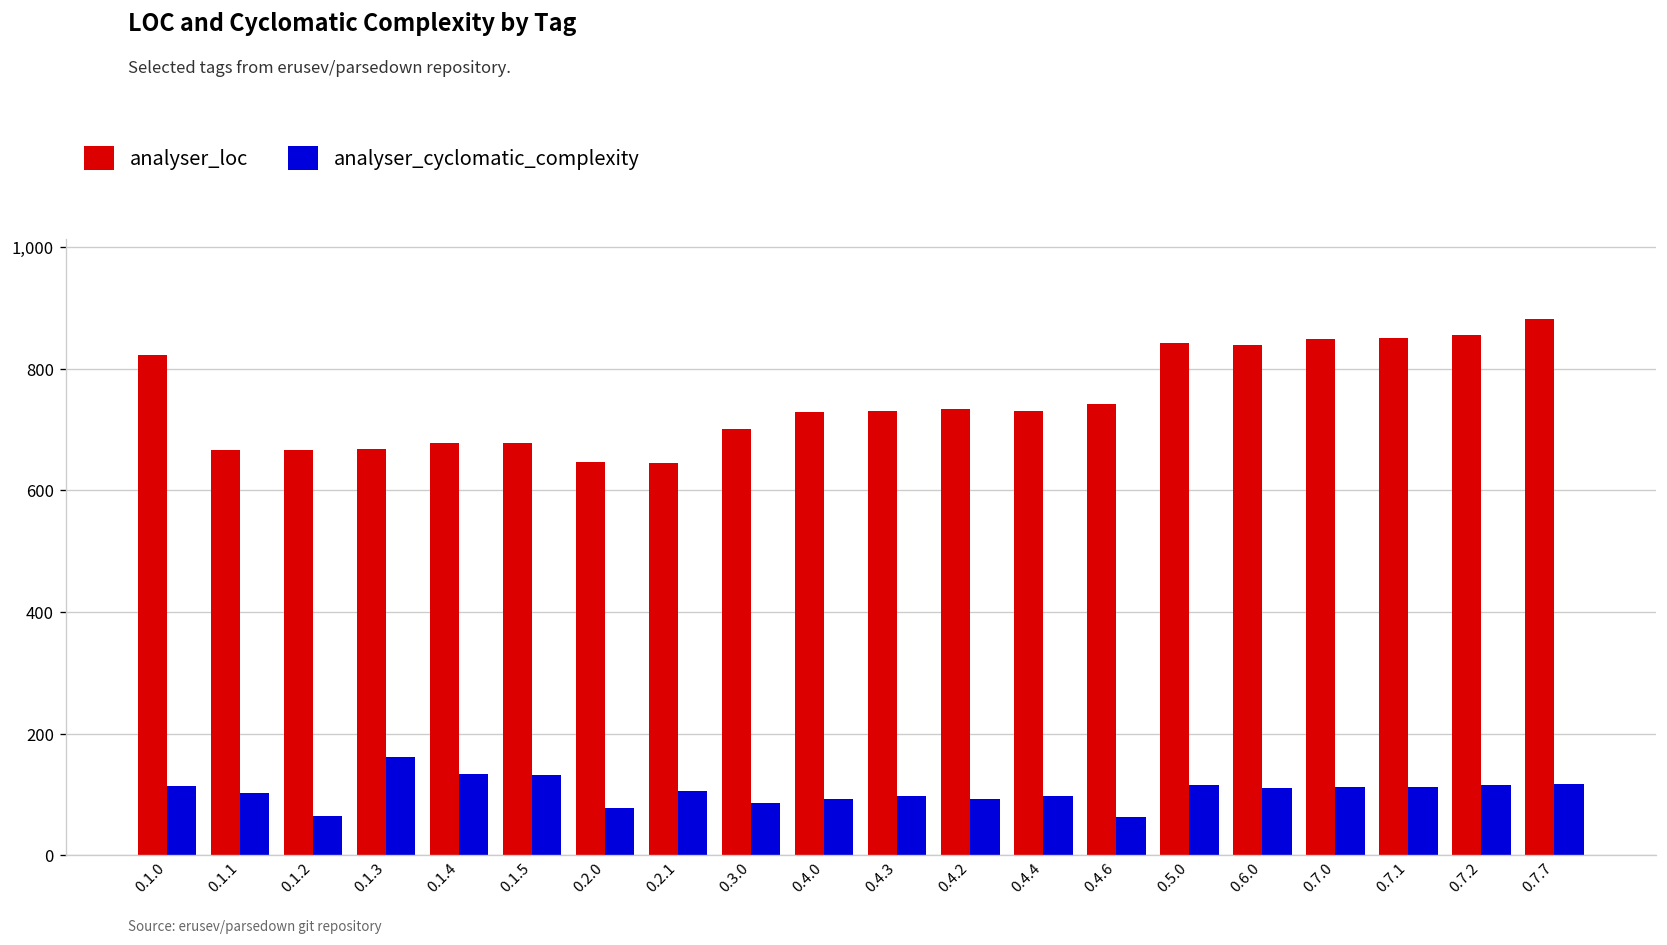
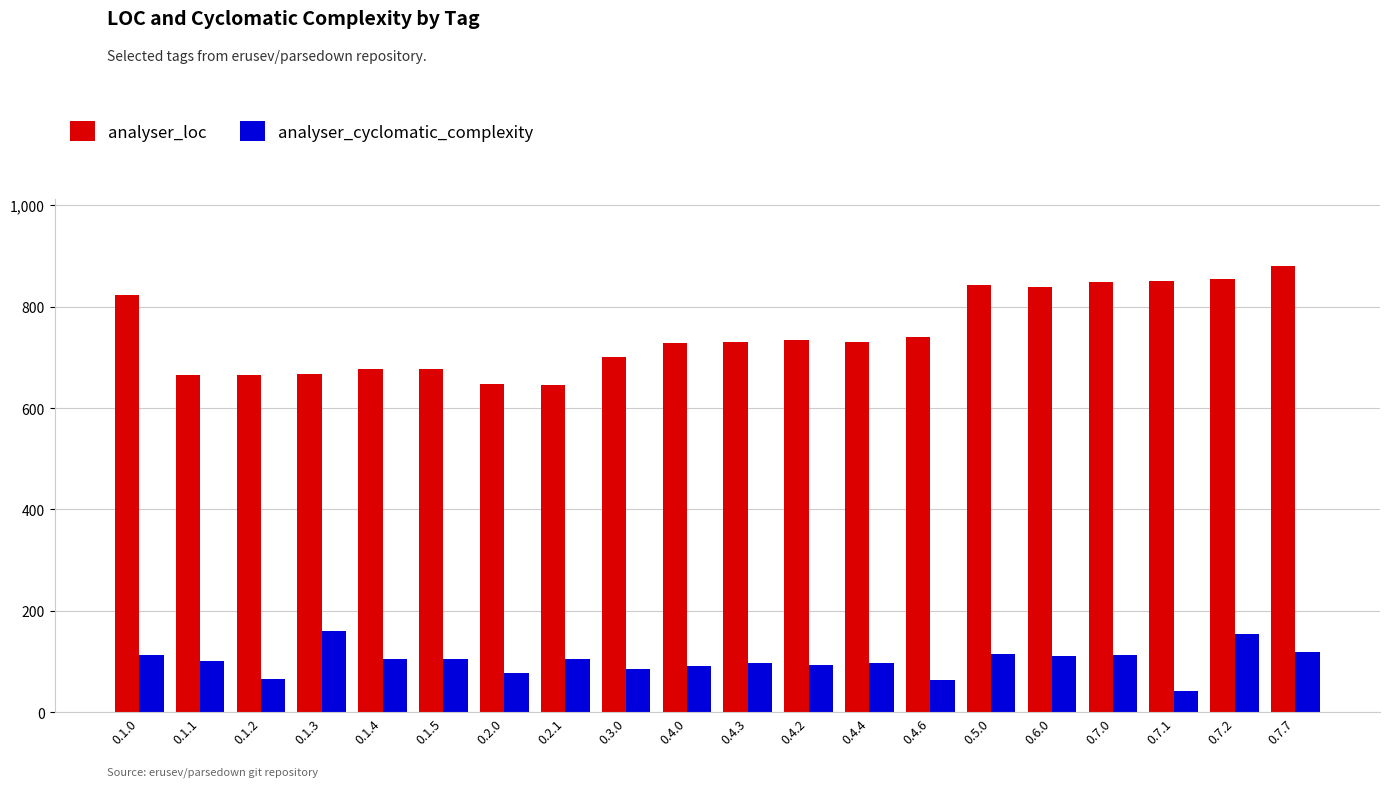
analyser_cyclomatic_complexity, 0.1.4: 130 -> 110
analyser_cyclomatic_complexity, 0.1.5: 130 -> 110
analyser_cyclomatic_complexity, 0.7.1: 110 -> 40
analyser_cyclomatic_complexity, 0.7.2: 120 -> 150
